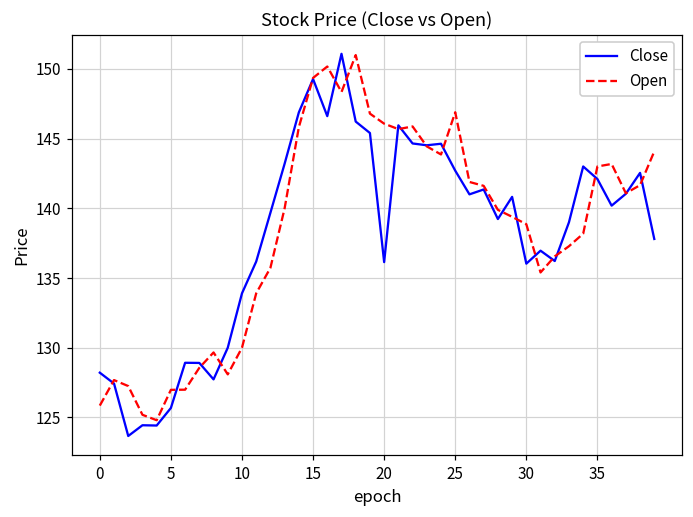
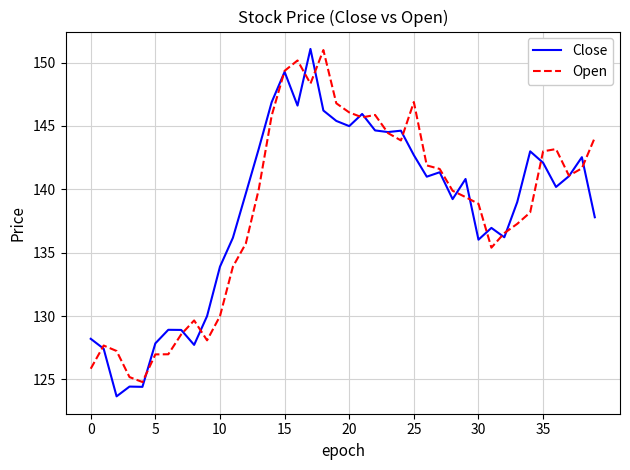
Close, 5: 125.7 -> 127.9
Close, 20: 136.1 -> 145.0
